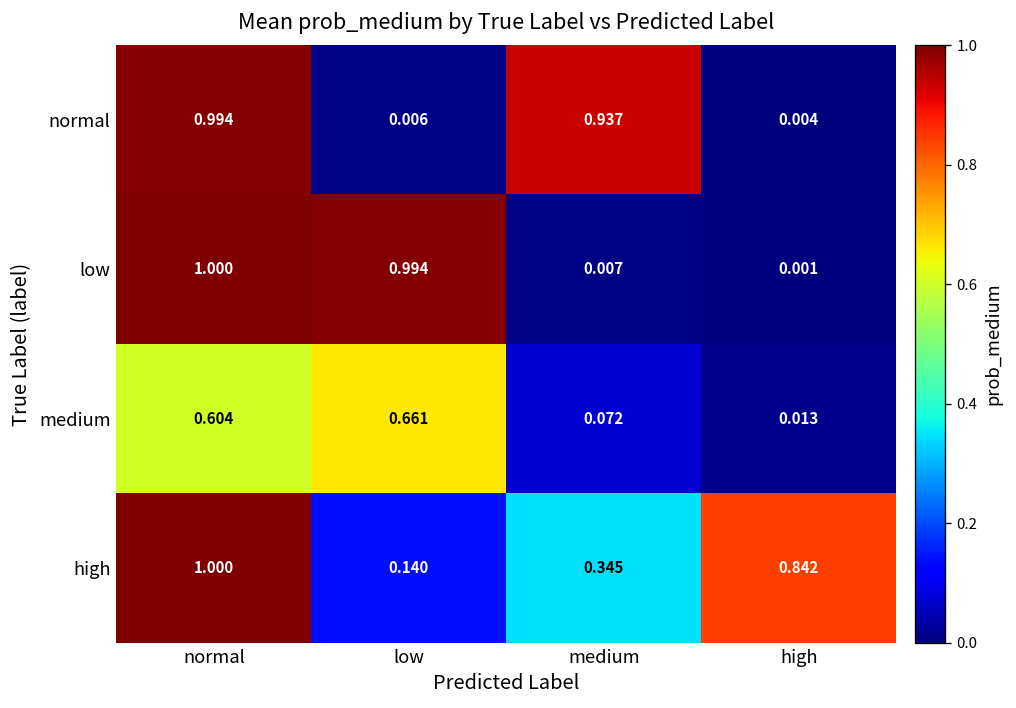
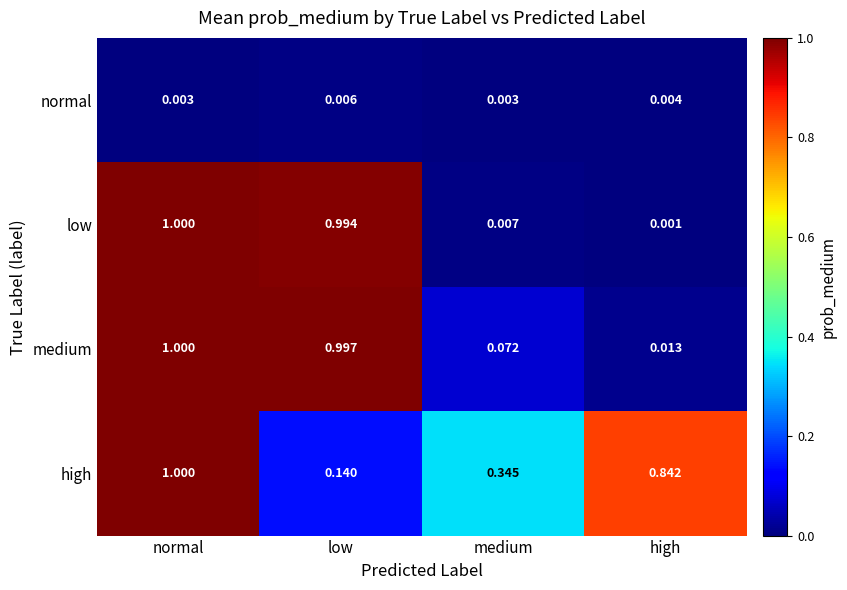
normal, normal: 0.994 -> 0.003
normal, medium: 0.937 -> 0.003
medium, normal: 0.604 -> 1.000
medium, low: 0.661 -> 0.997
